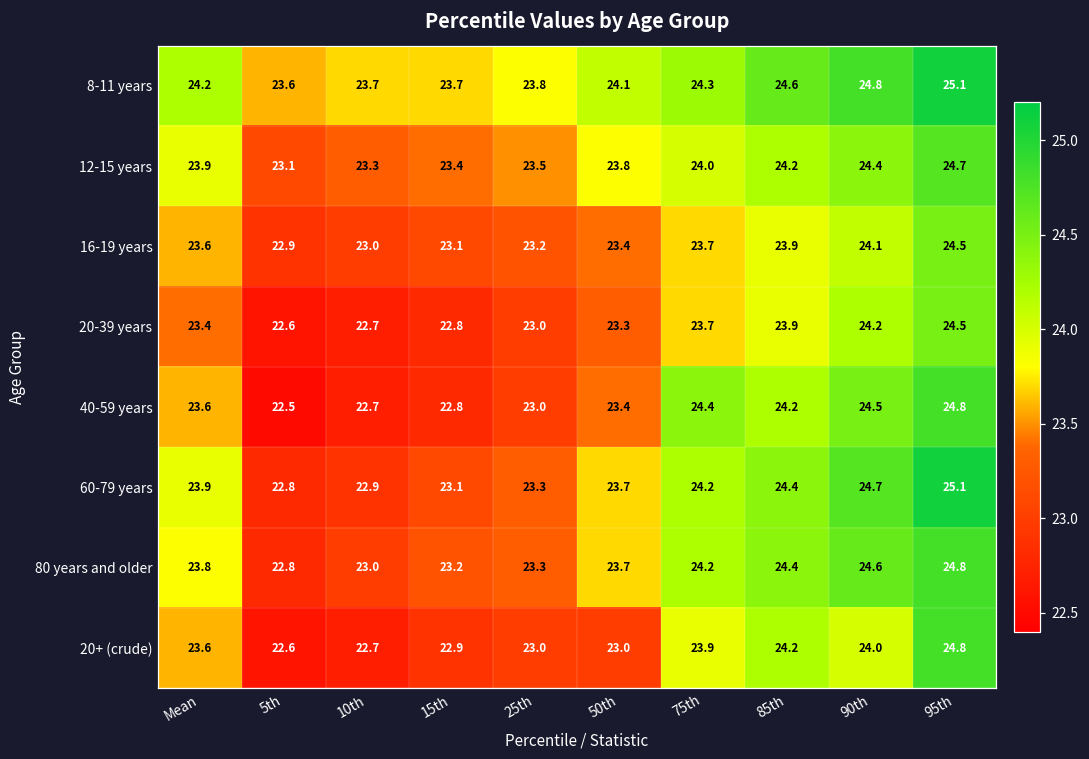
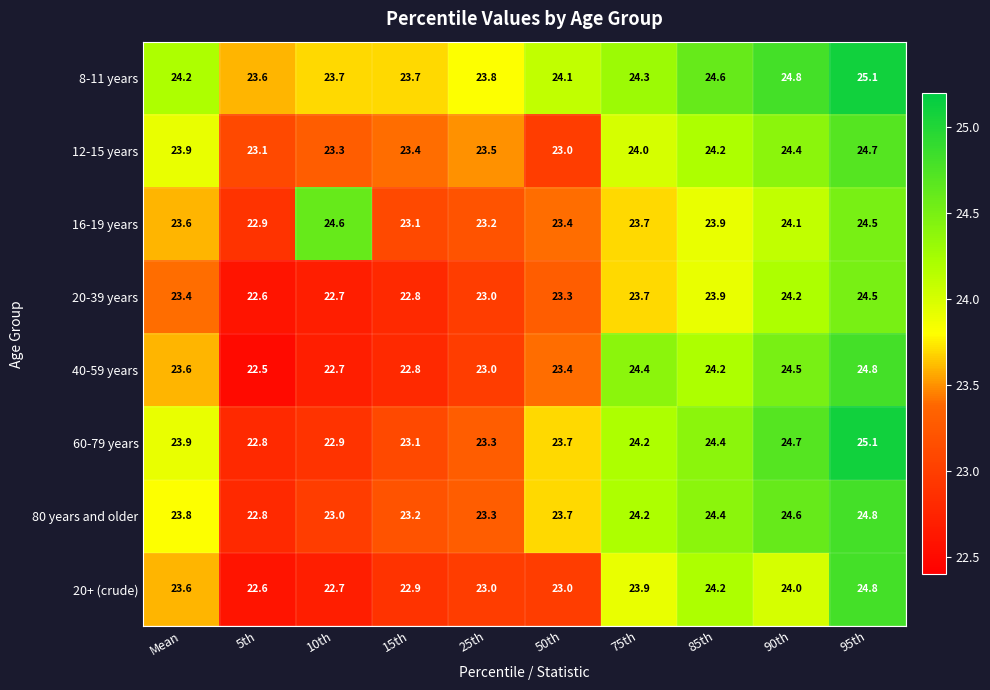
12-15 years, 50th: 23.8 -> 23.0
16-19 years, 10th: 23.0 -> 24.6
